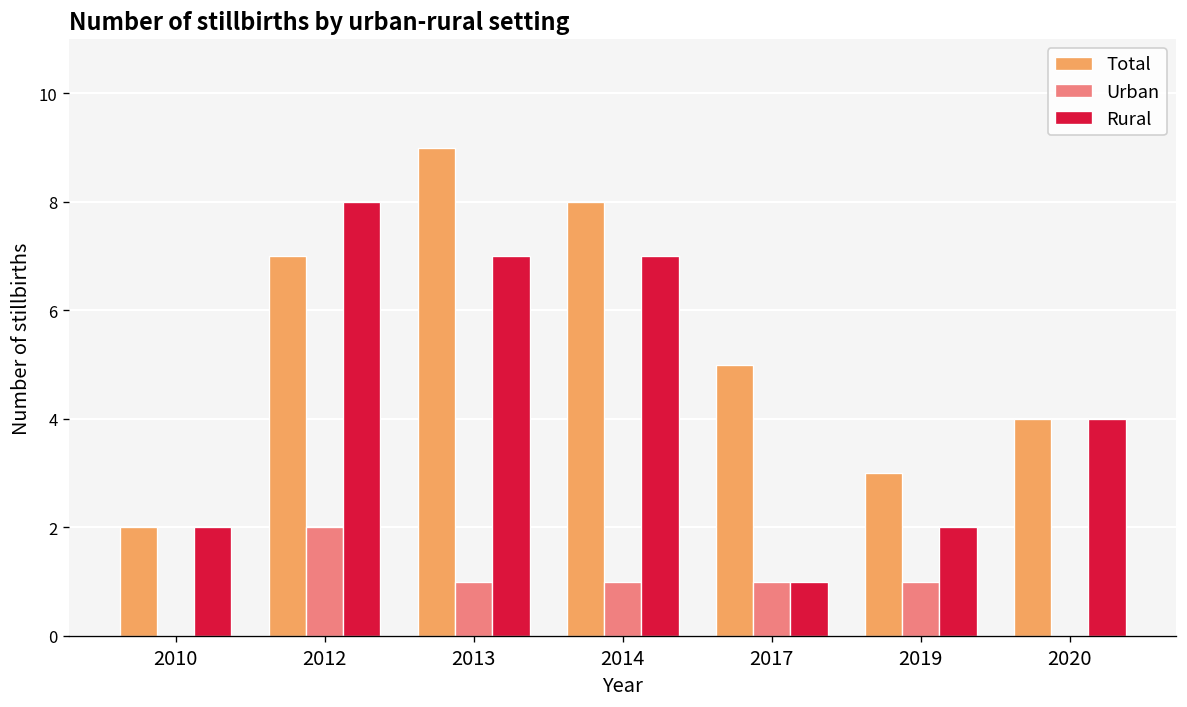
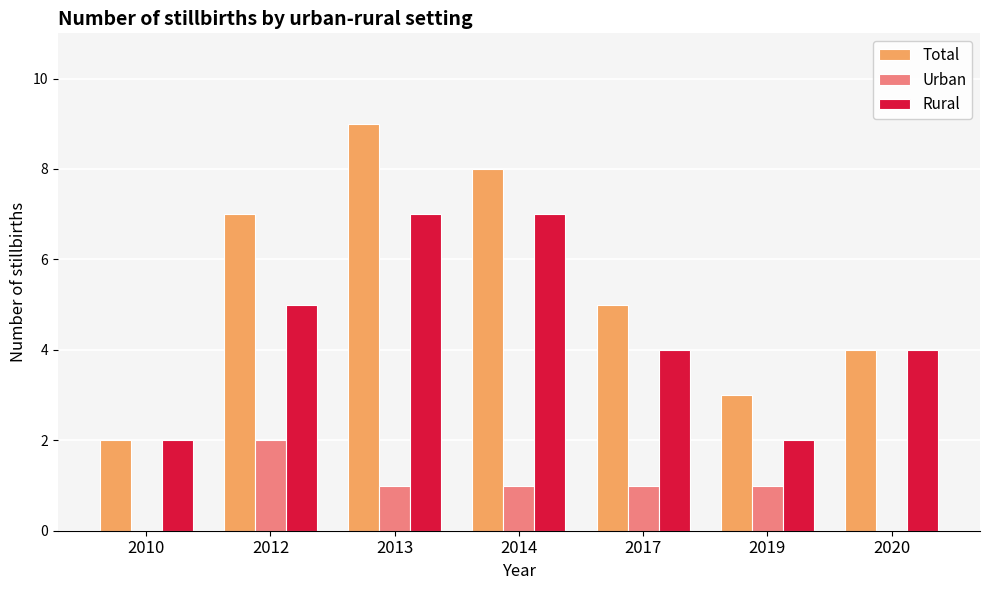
Rural, 2012: 8 -> 5
Rural, 2017: 1 -> 4
